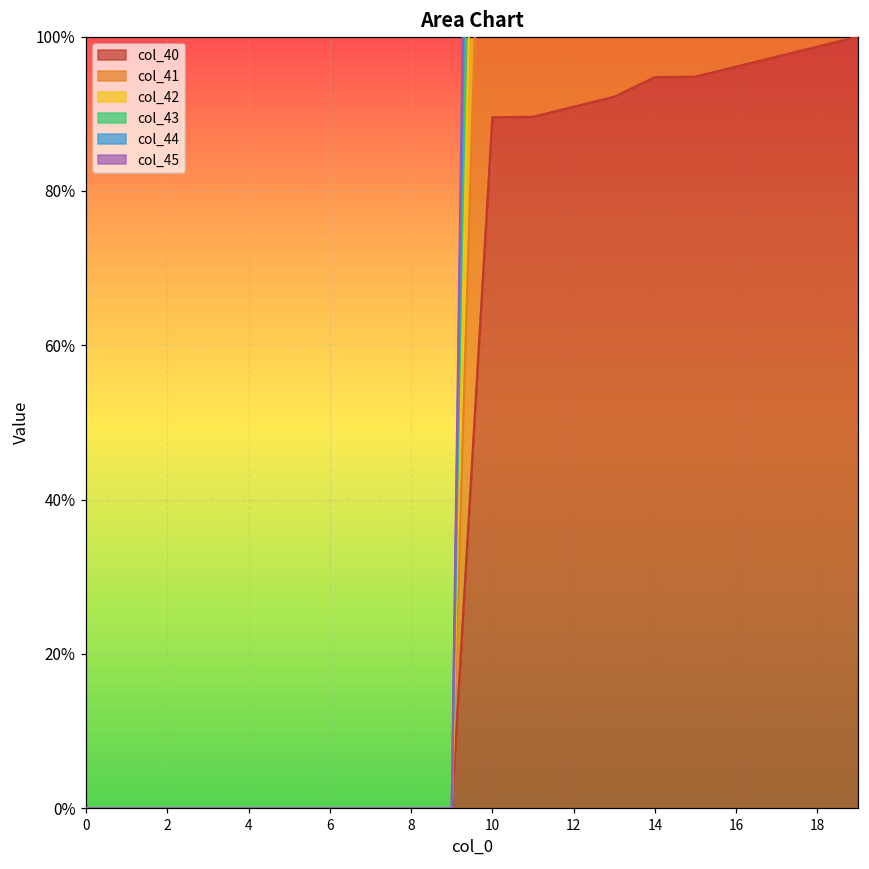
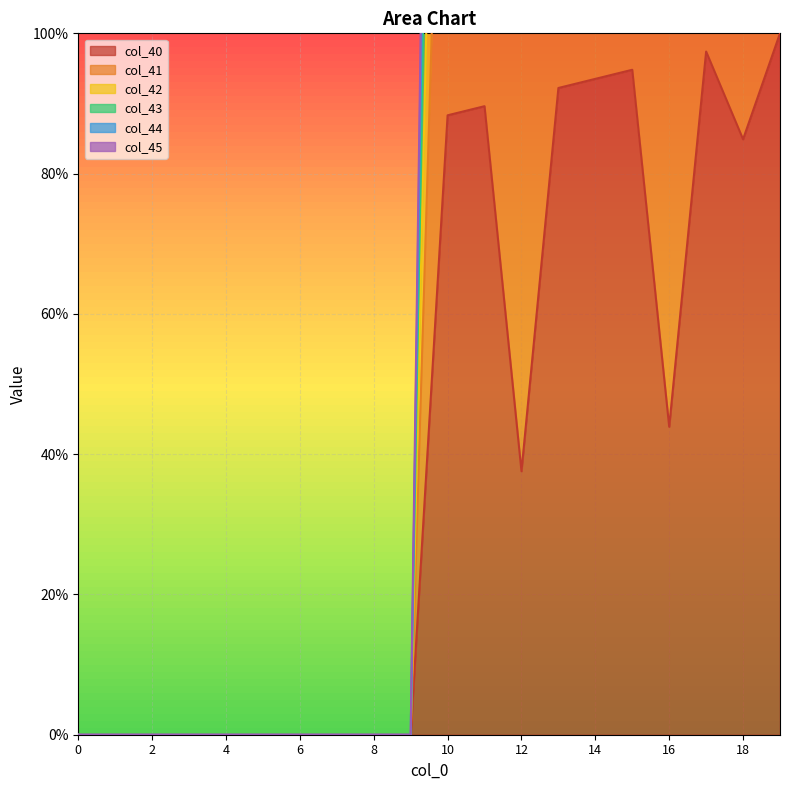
col_40, 10: 90% -> 88%
col_40, 12: 91% -> 38%
col_40, 14: 95% -> 94%
col_40, 16: 96% -> 44%
col_40, 18: 99% -> 85%
